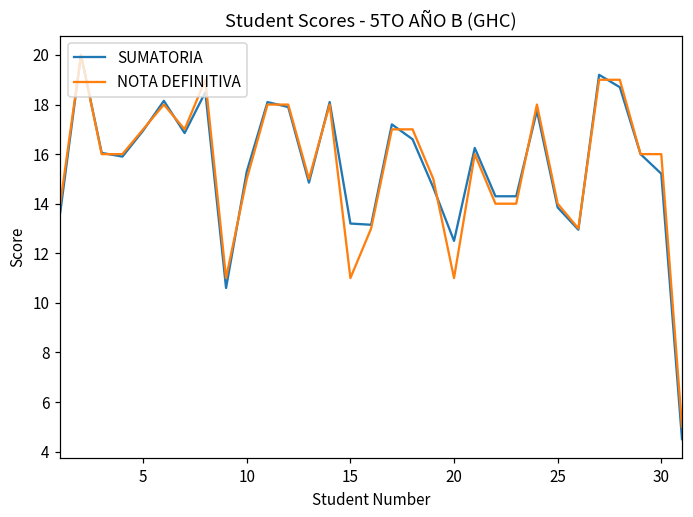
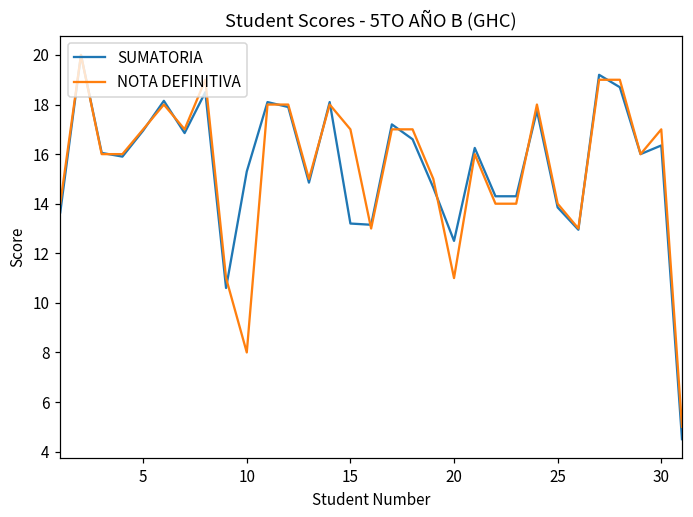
NOTA DEFINITIVA, 10: 15 -> 8
NOTA DEFINITIVA, 15: 11 -> 17
SUMATORIA, 30: 15.2 -> 16.4
NOTA DEFINITIVA, 30: 16 -> 17
